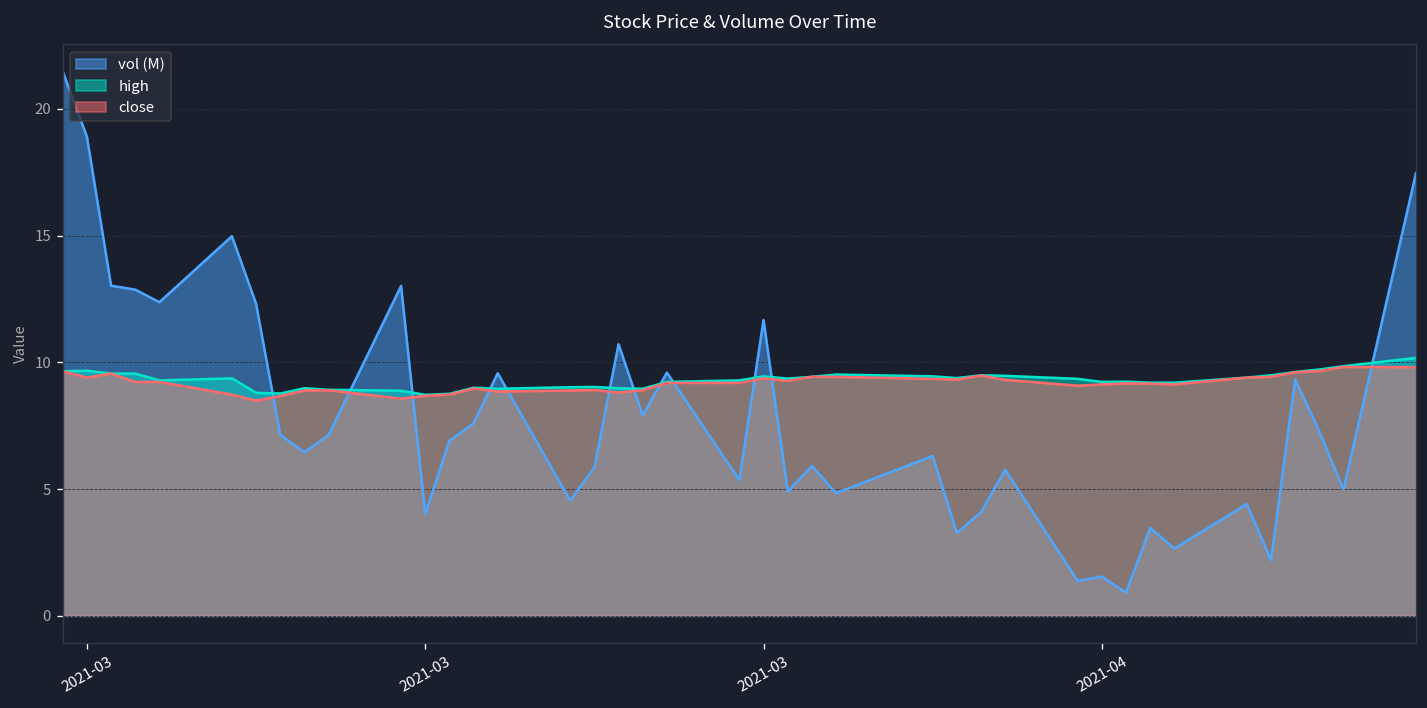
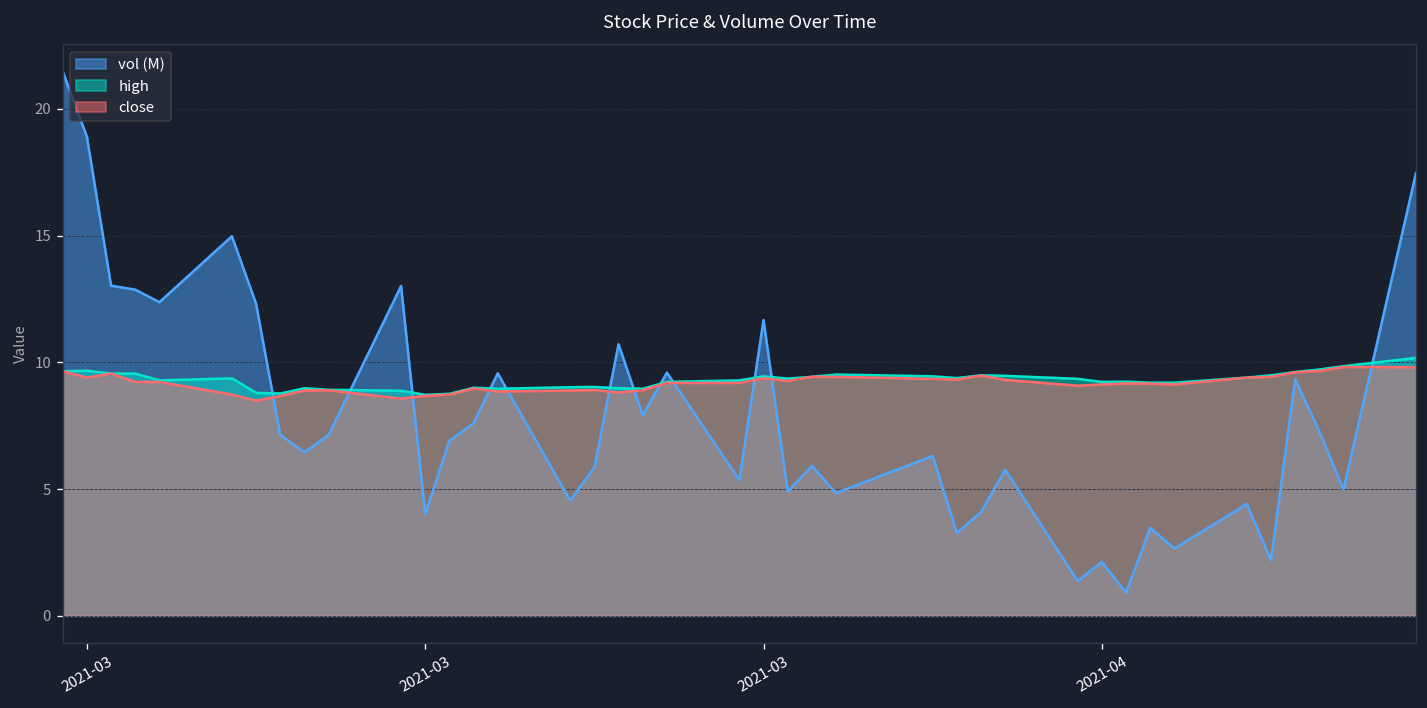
vol (M), 2021-04: 1.5 -> 2.1
